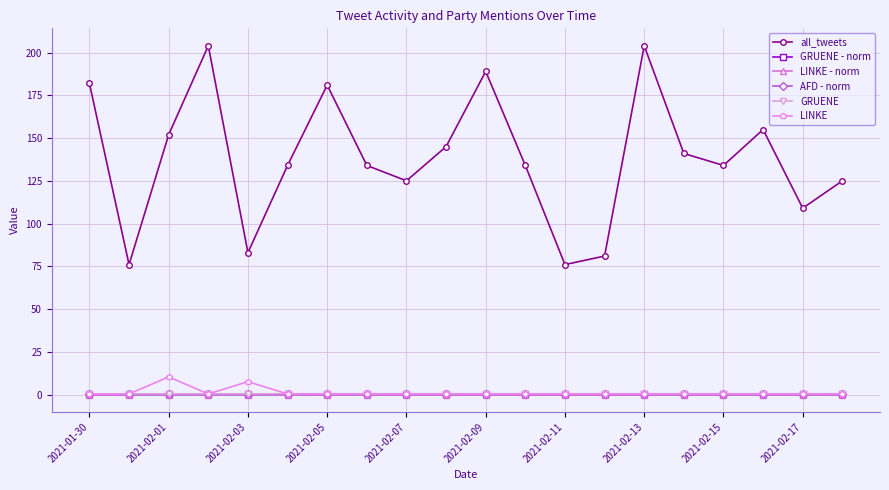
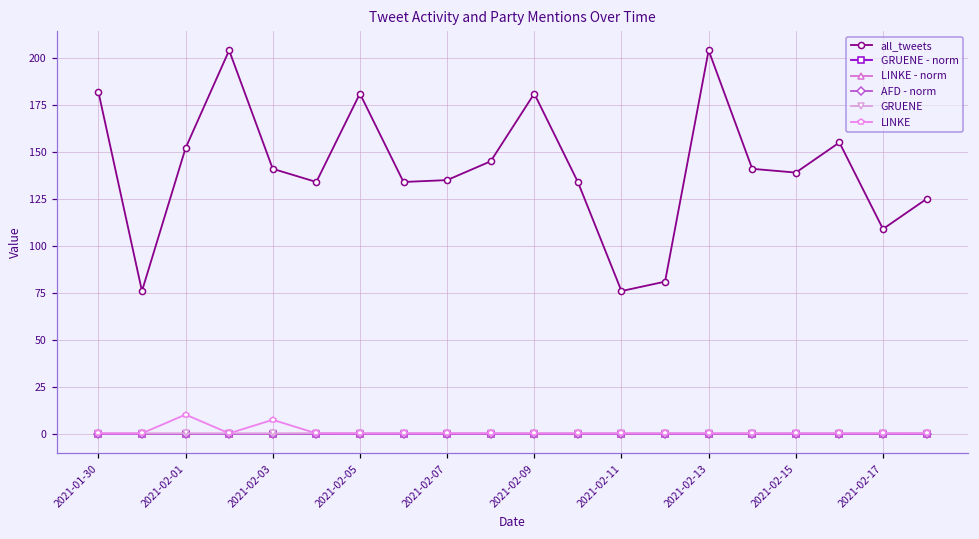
all_tweets, 2021-02-03: 83 -> 141
all_tweets, 2021-02-07: 125 -> 135
all_tweets, 2021-02-09: 189 -> 181
all_tweets, 2021-02-15: 134 -> 139
